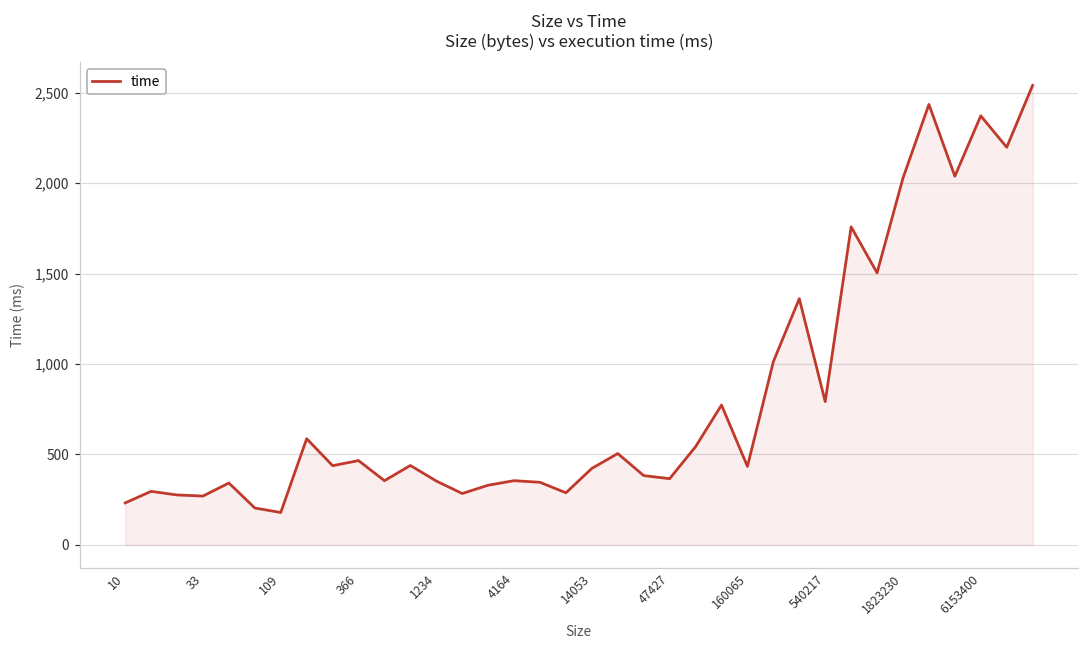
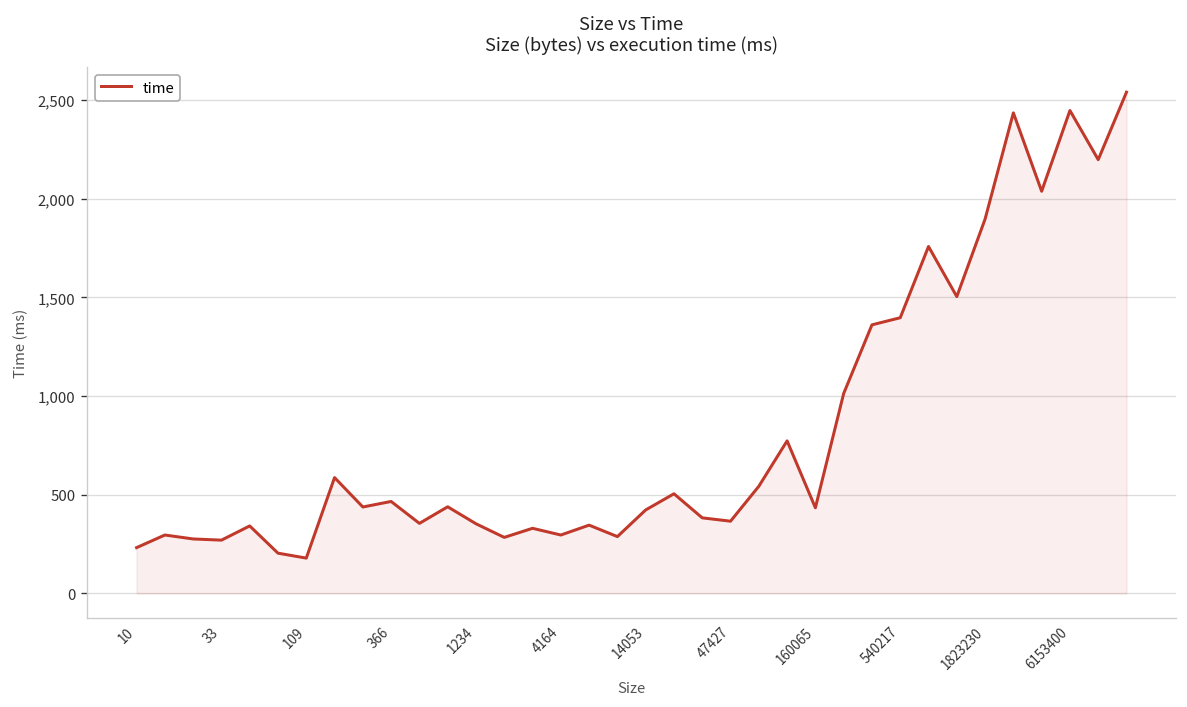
4164: 360 -> 300
540217: 790 -> 1,400
1823230: 2,030 -> 1,900
6153400: 2,370 -> 2,450
